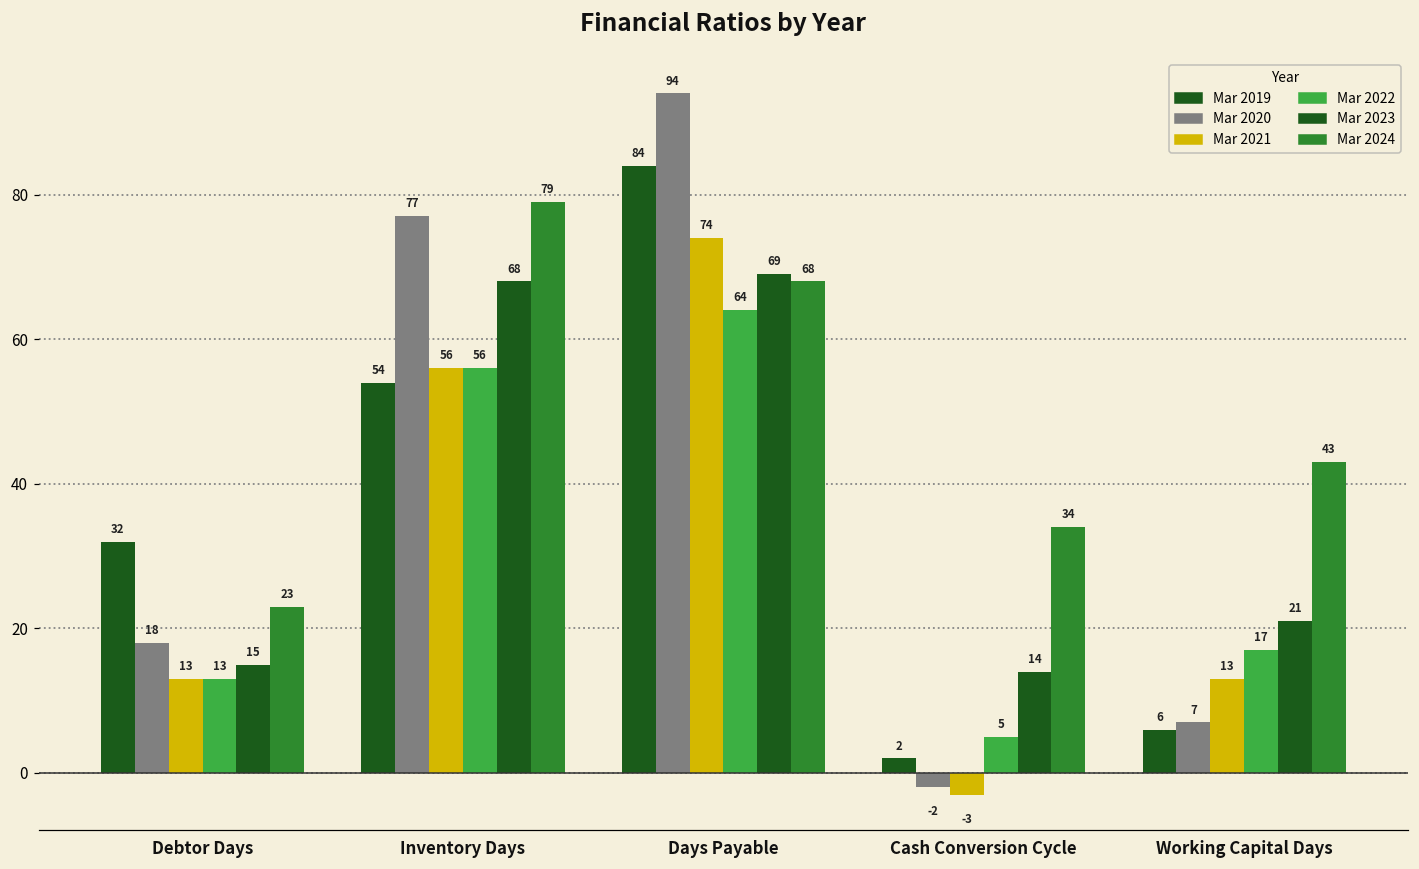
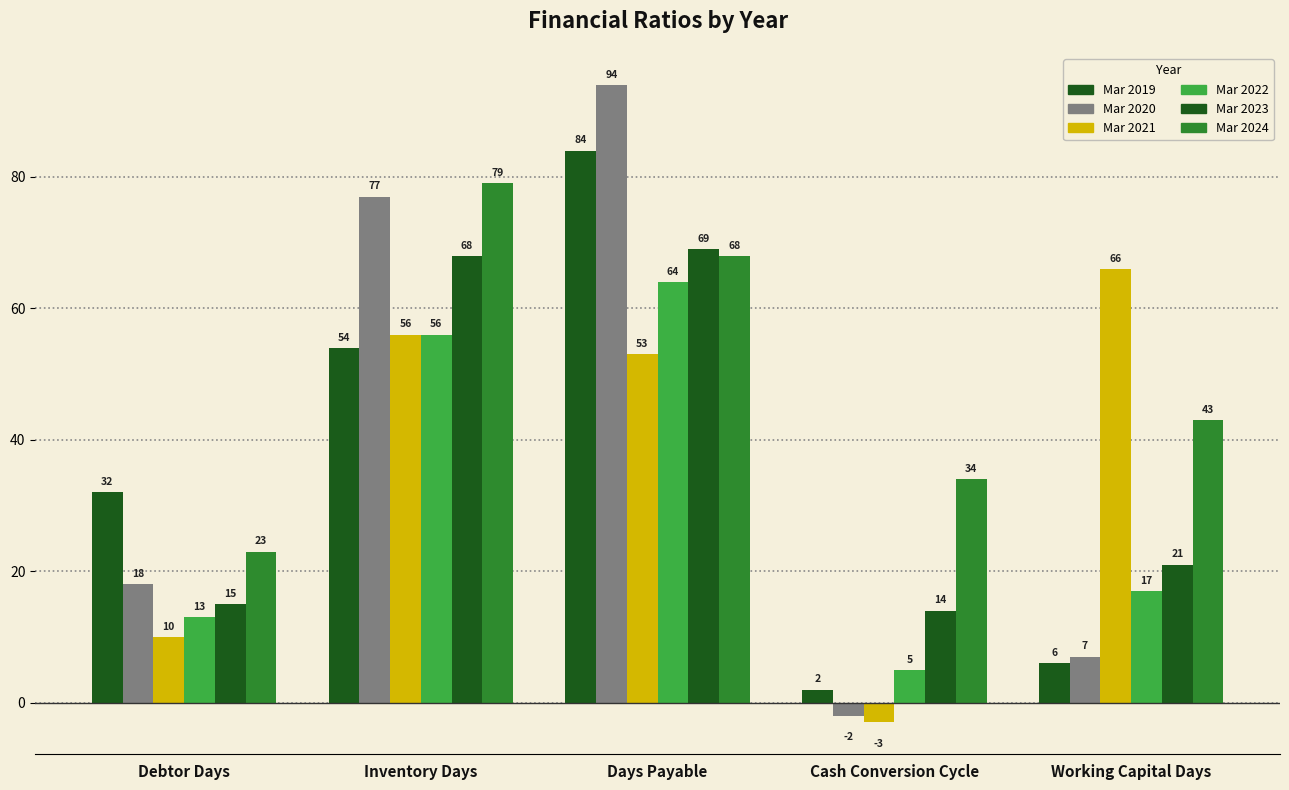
Mar 2021, Debtor Days: 13 -> 10
Mar 2021, Days Payable: 74 -> 53
Mar 2021, Working Capital Days: 13 -> 66
